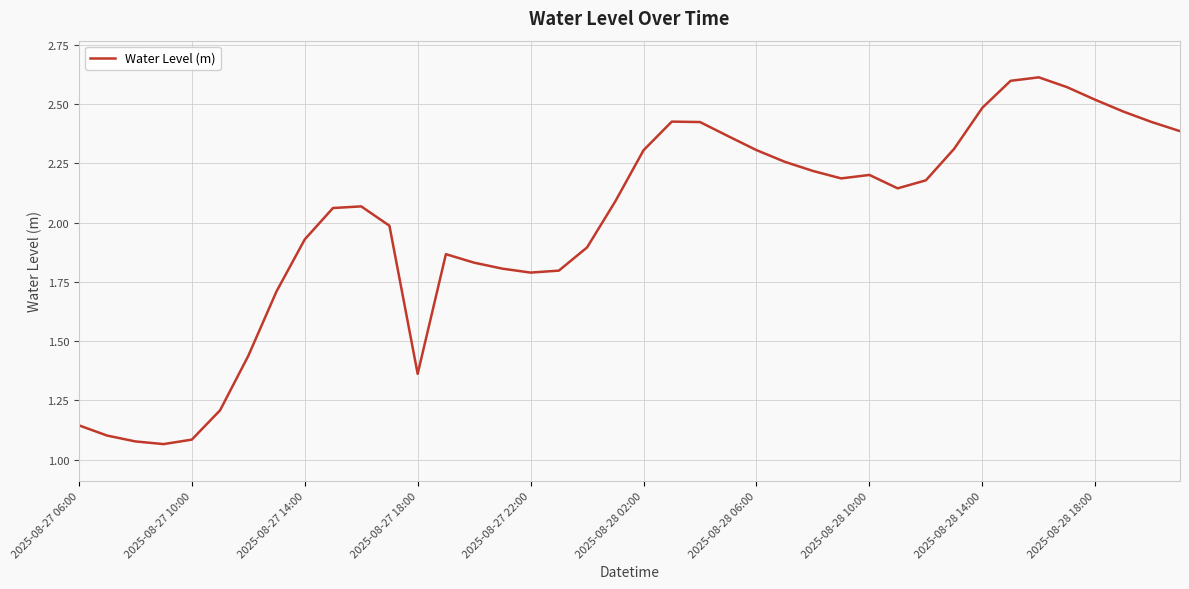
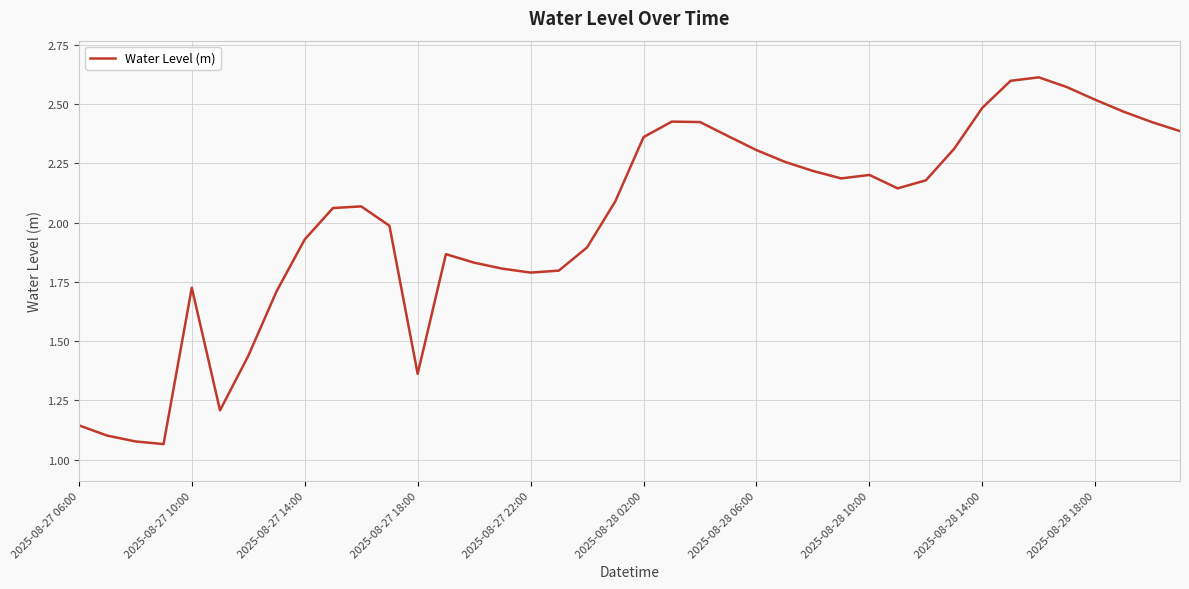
2025-08-27 10:00: 1.08 -> 1.73
2025-08-28 02:00: 2.31 -> 2.36
